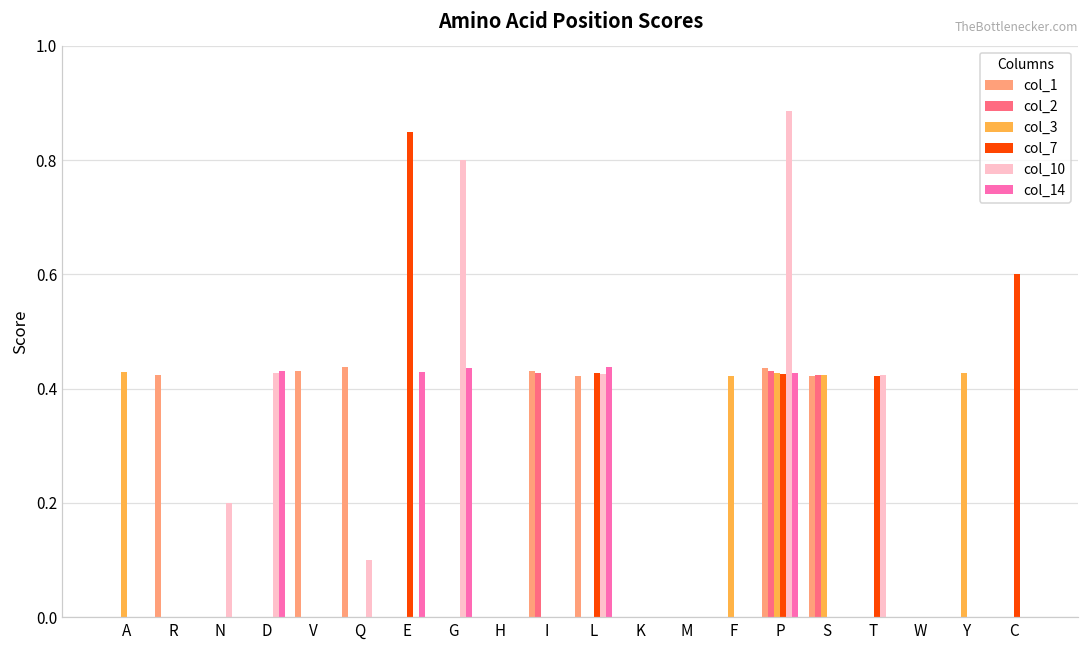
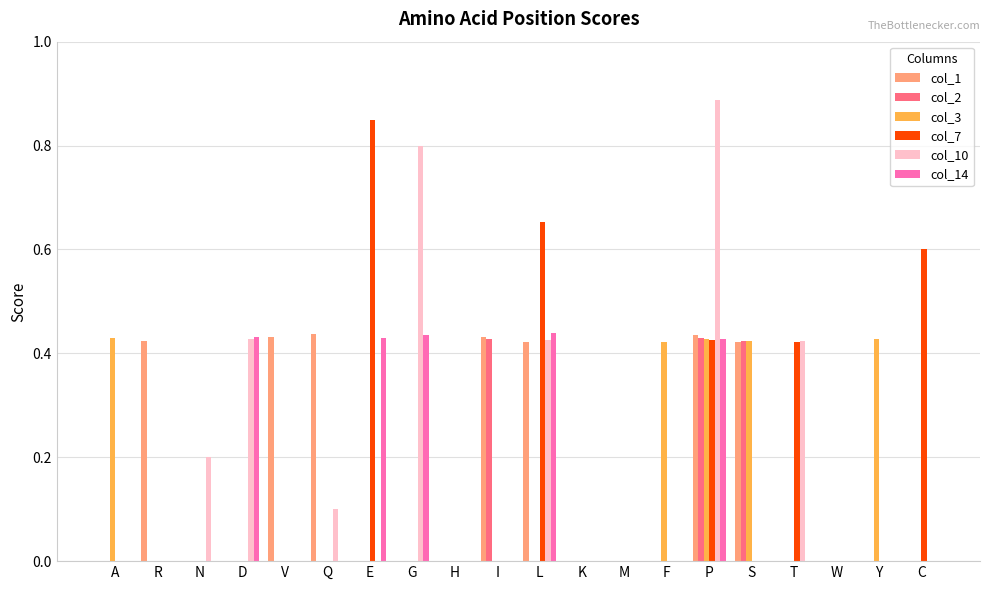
col_7, L: 0.43 -> 0.65
